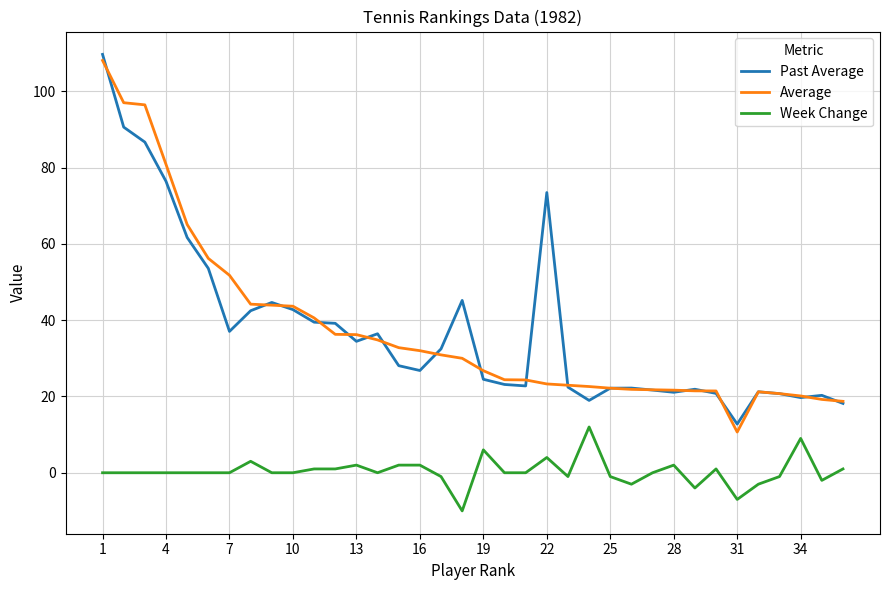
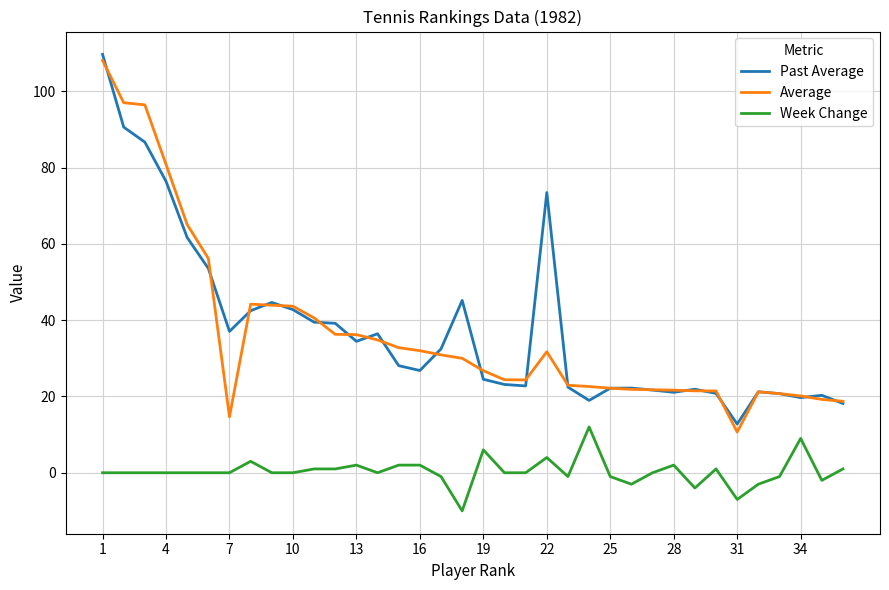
Average, 7: 52 -> 15
Average, 22: 23 -> 32
